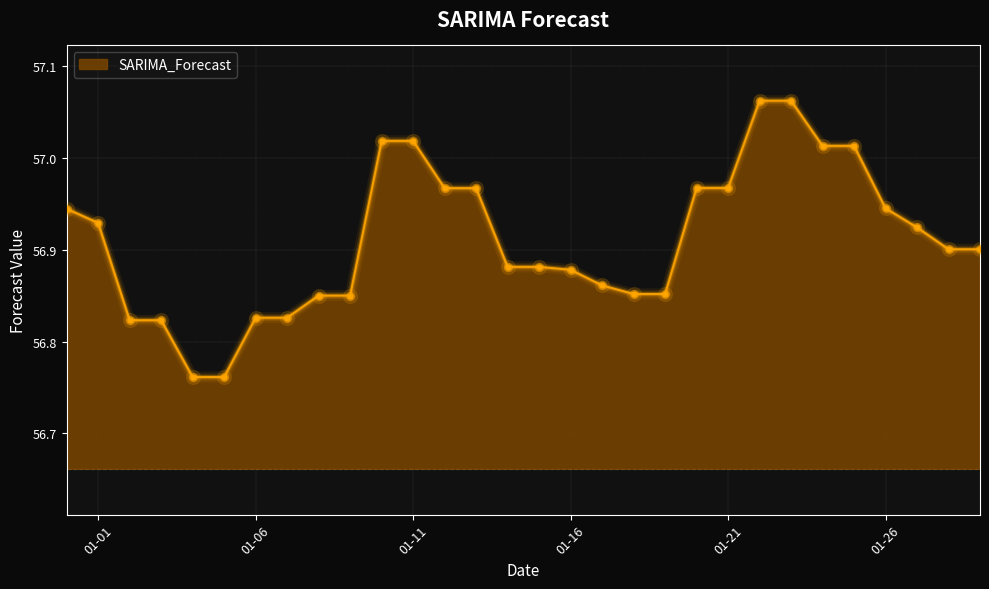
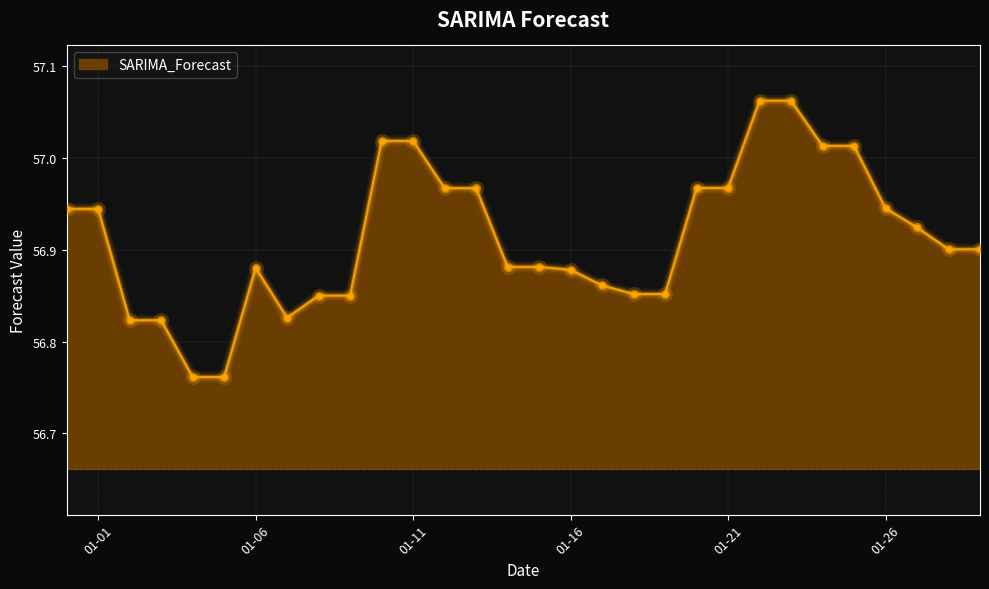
01-01: 56.93 -> 56.94
01-06: 56.83 -> 56.88
